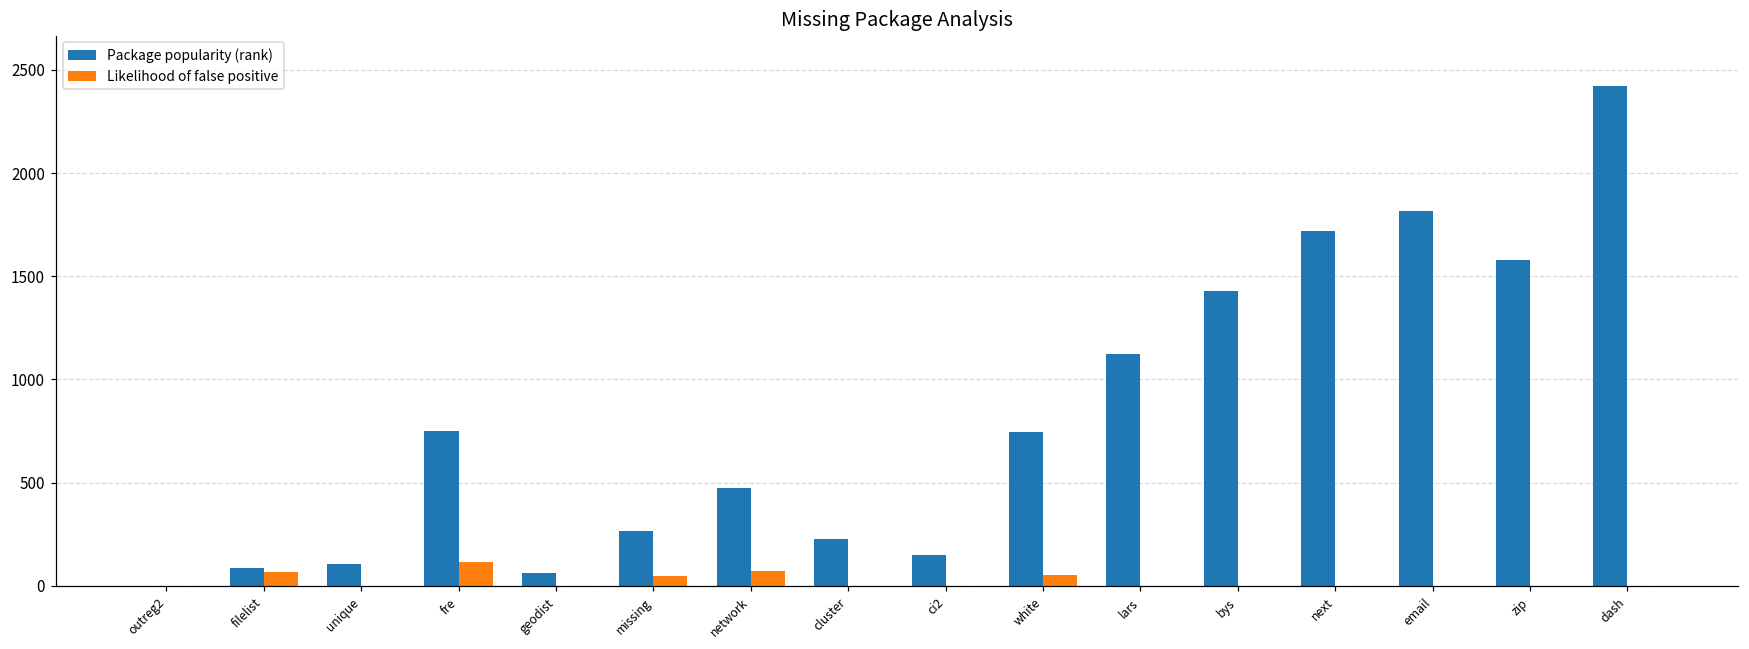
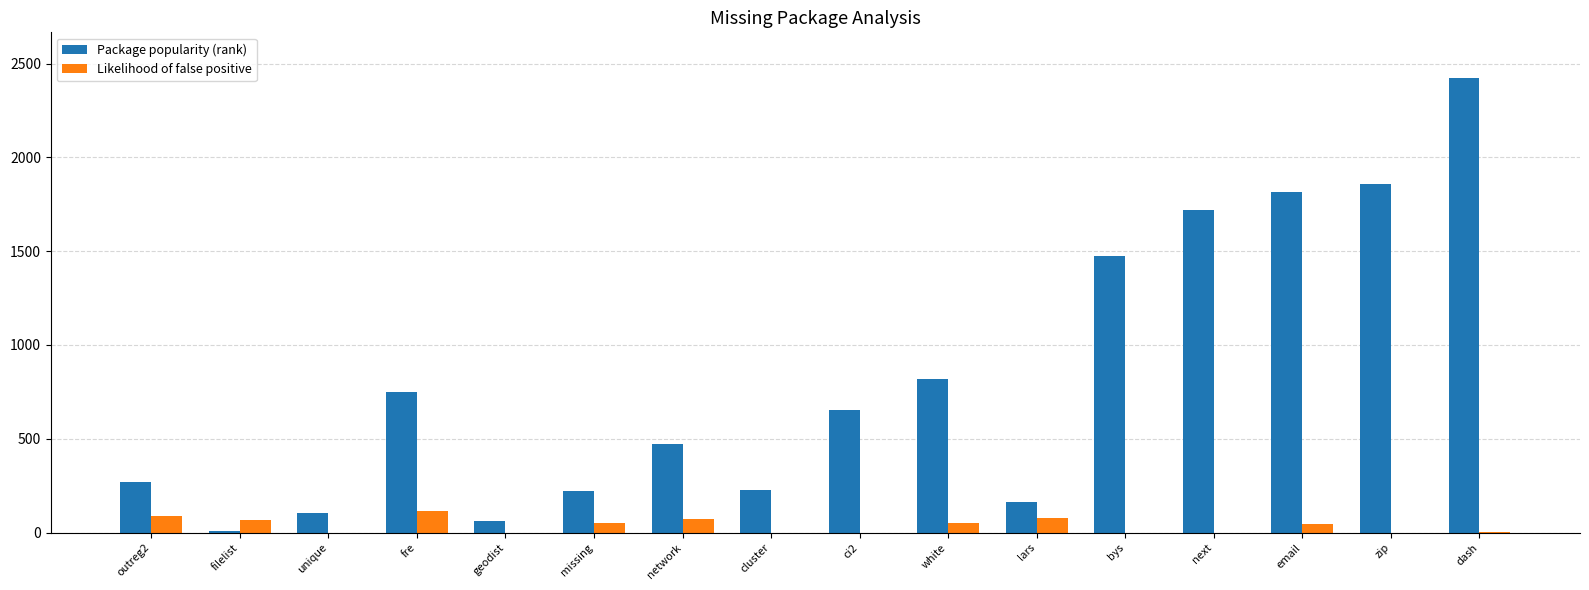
Package popularity (rank), outreg2: 0 -> 270
Likelihood of false positive, outreg2: 0 -> 90
Package popularity (rank), filelist: 90 -> 10
Package popularity (rank), missing: 270 -> 220
Package popularity (rank), ci2: 150 -> 660
Package popularity (rank), white: 750 -> 820
Package popularity (rank), lars: 1120 -> 160
Likelihood of false positive, lars: 0 -> 80
Package popularity (rank), bys: 1430 -> 1470
Likelihood of false positive, email: 0 -> 40
Package popularity (rank), zip: 1580 -> 1860
